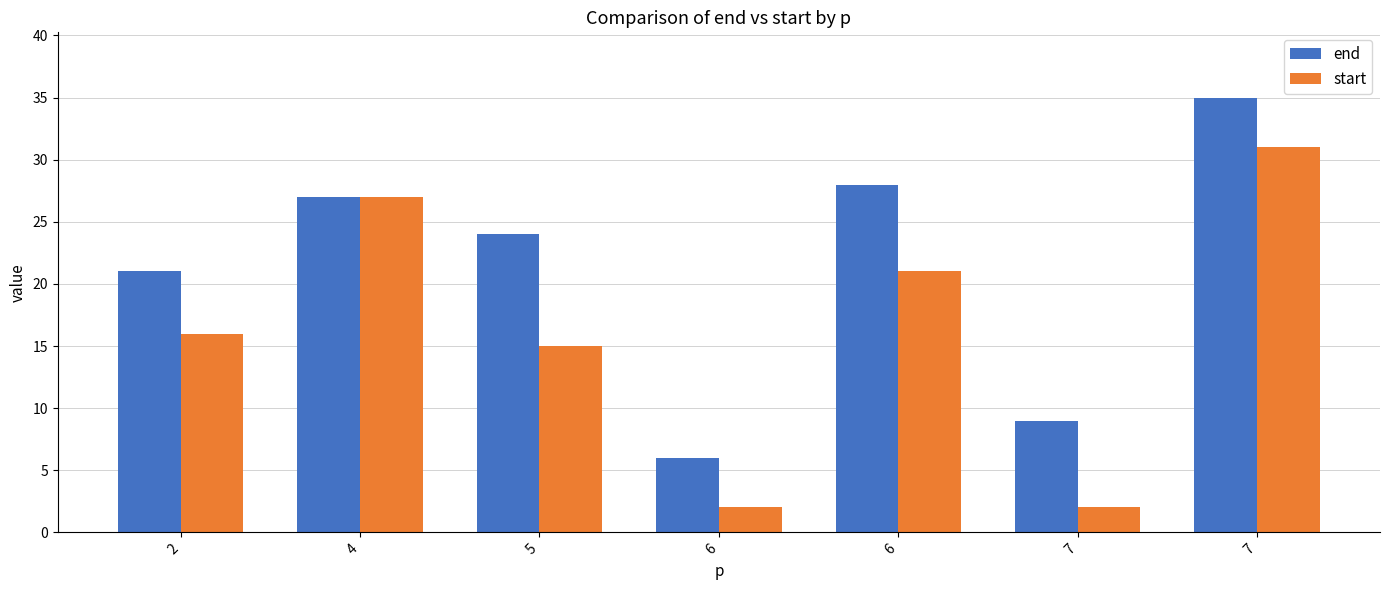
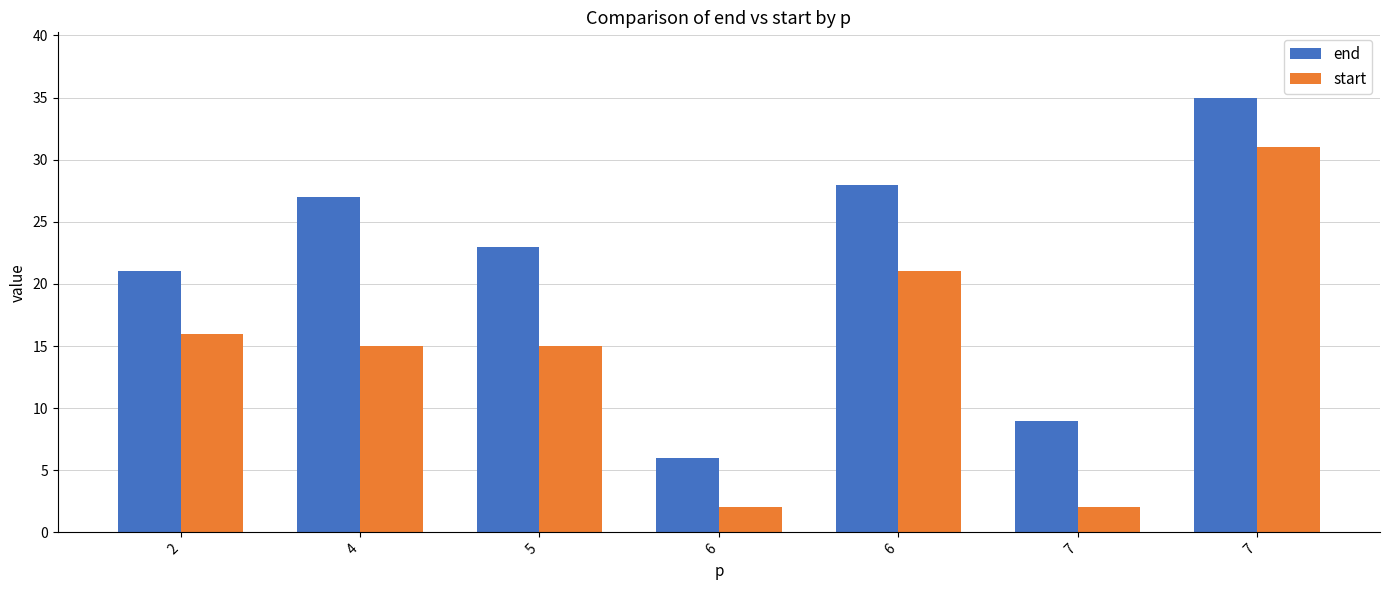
start, 4: 27 -> 15
end, 5: 24 -> 23
